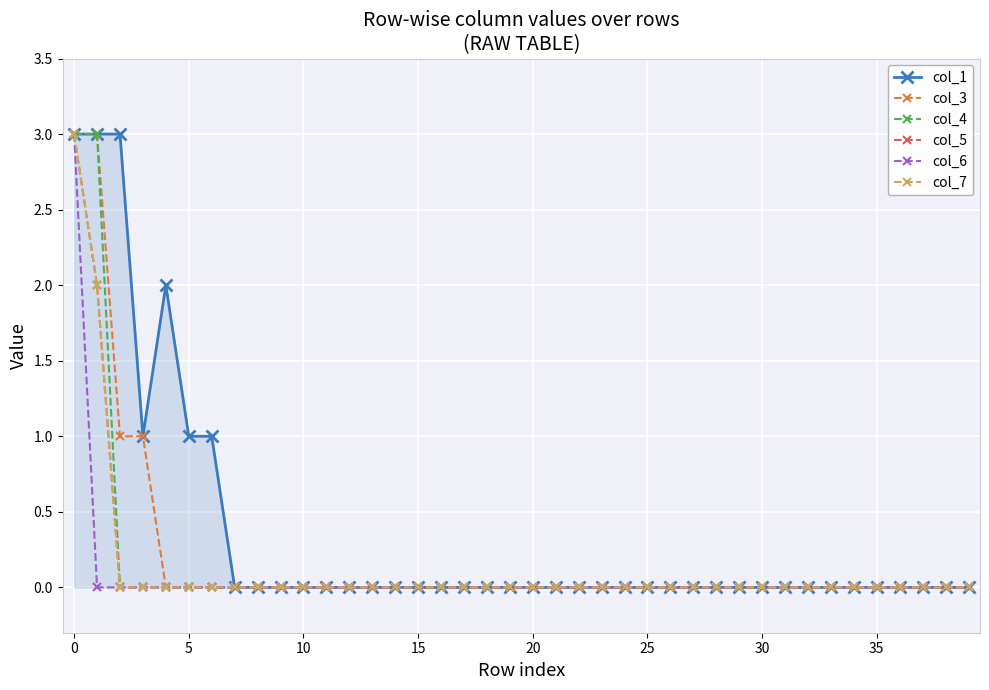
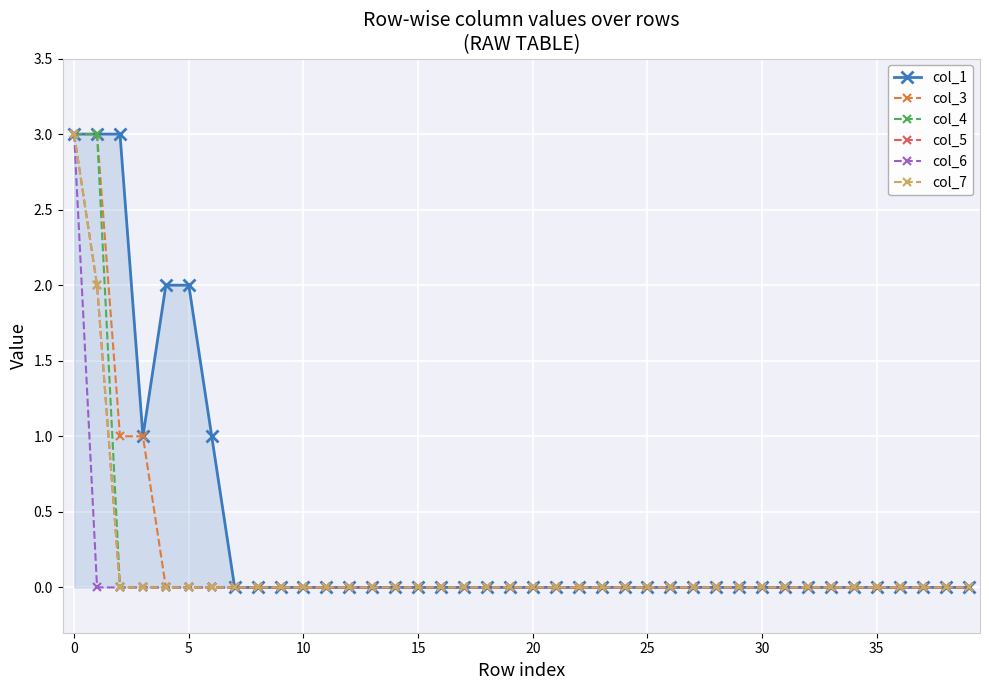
col_1, 5: 1 -> 2
